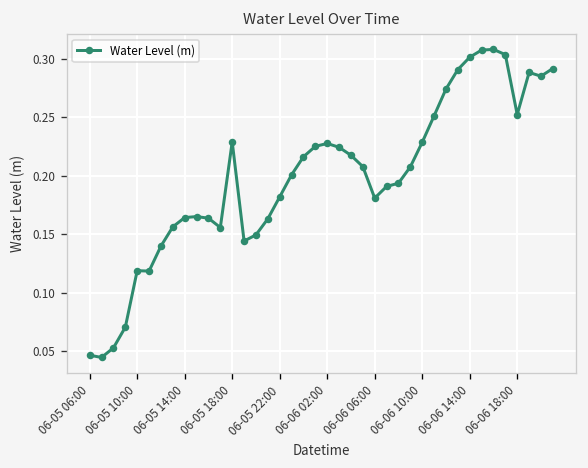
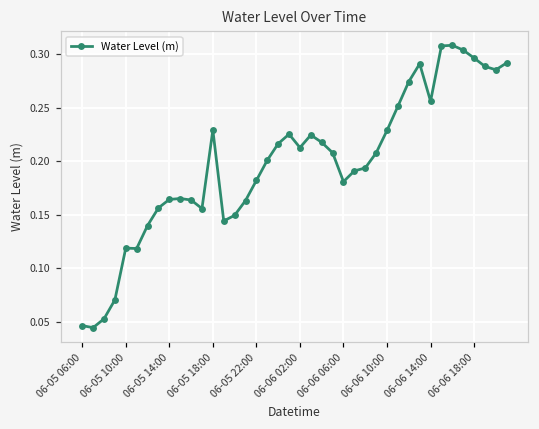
06-06 02:00: 0.23 -> 0.21
06-06 14:00: 0.30 -> 0.26
06-06 18:00: 0.25 -> 0.30
